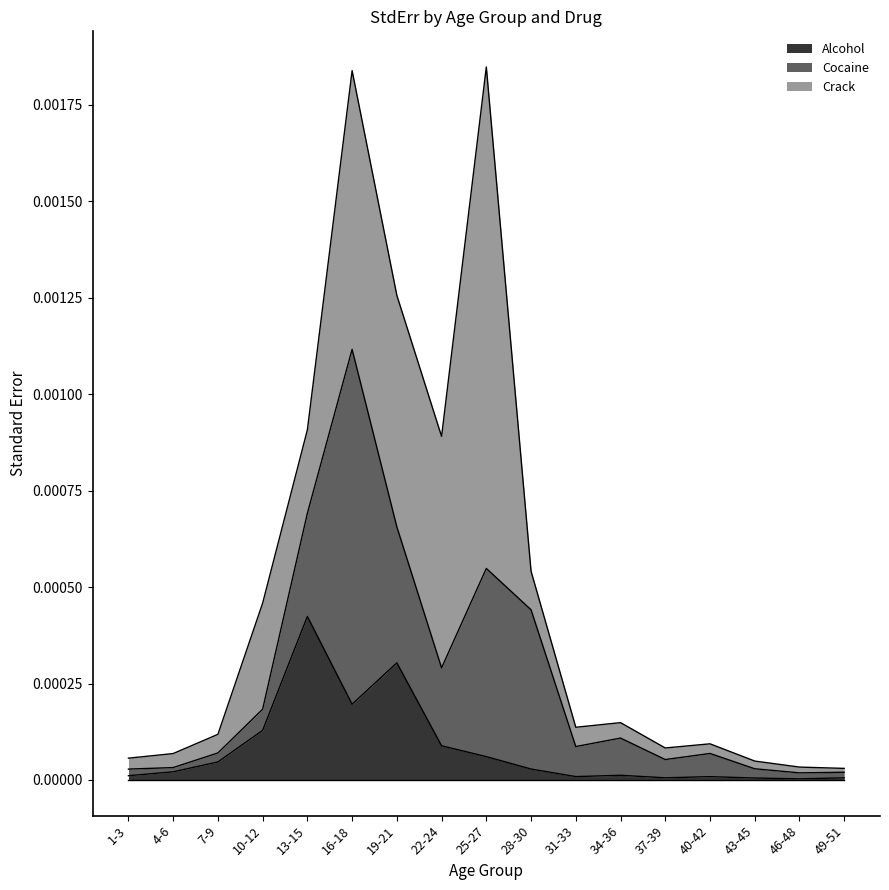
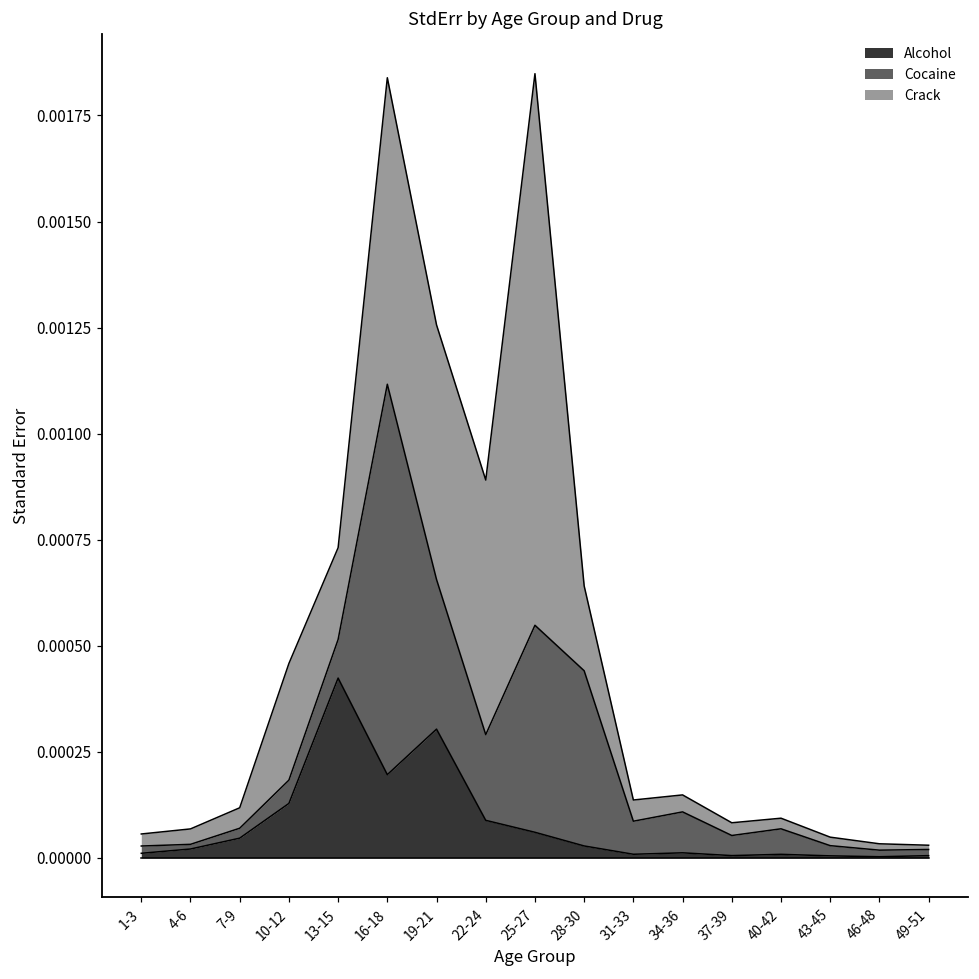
Cocaine, 13-15: 0.00027 -> 0.00009
Crack, 28-30: 0.0001 -> 0.0002
